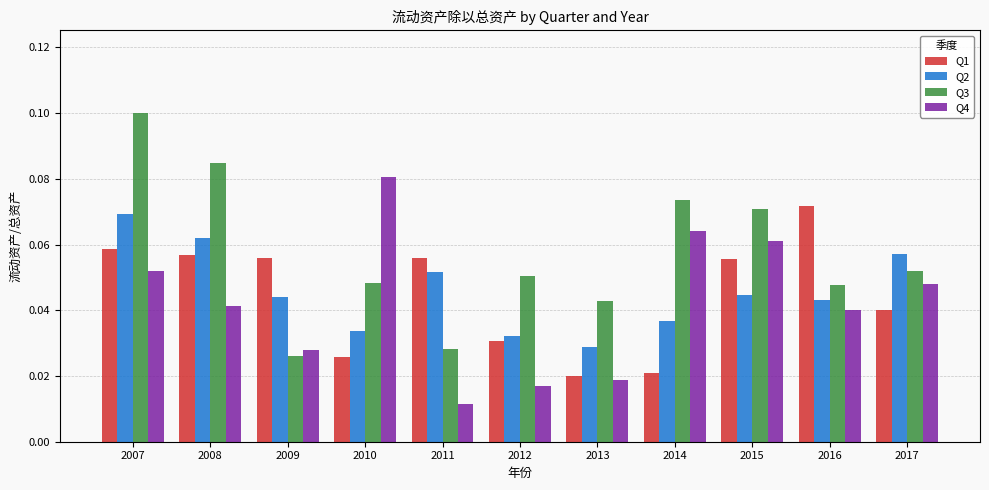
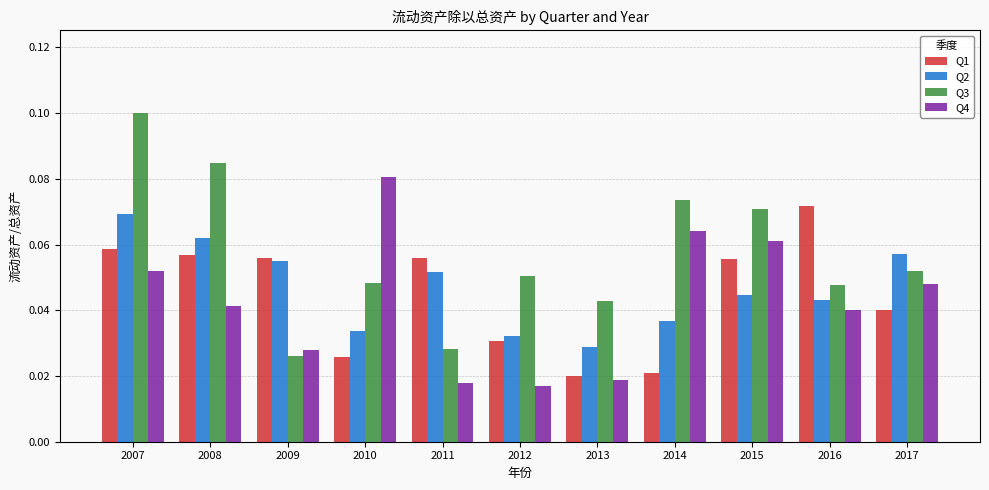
Q2, 2009: 0.044 -> 0.055
Q4, 2011: 0.011 -> 0.018
